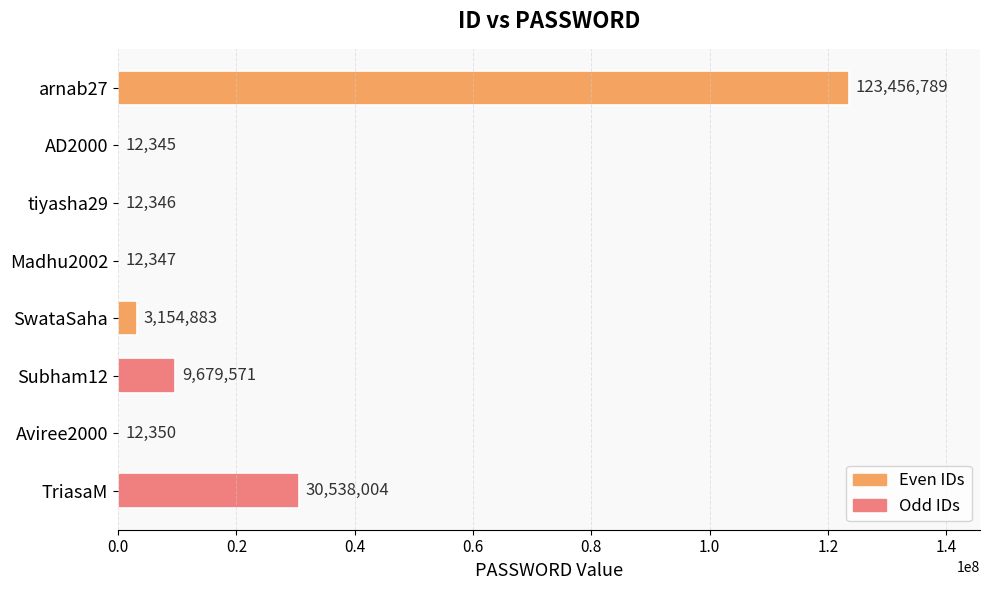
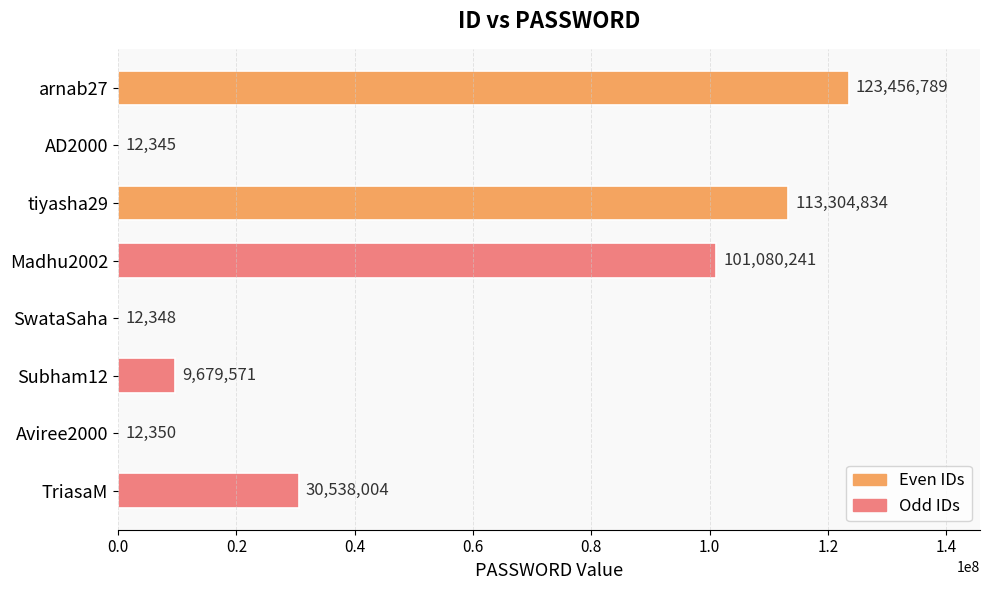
tiyasha29: 12,346 -> 113,304,834
Madhu2002: 12,347 -> 101,080,241
SwataSaha: 3,154,883 -> 12,348
